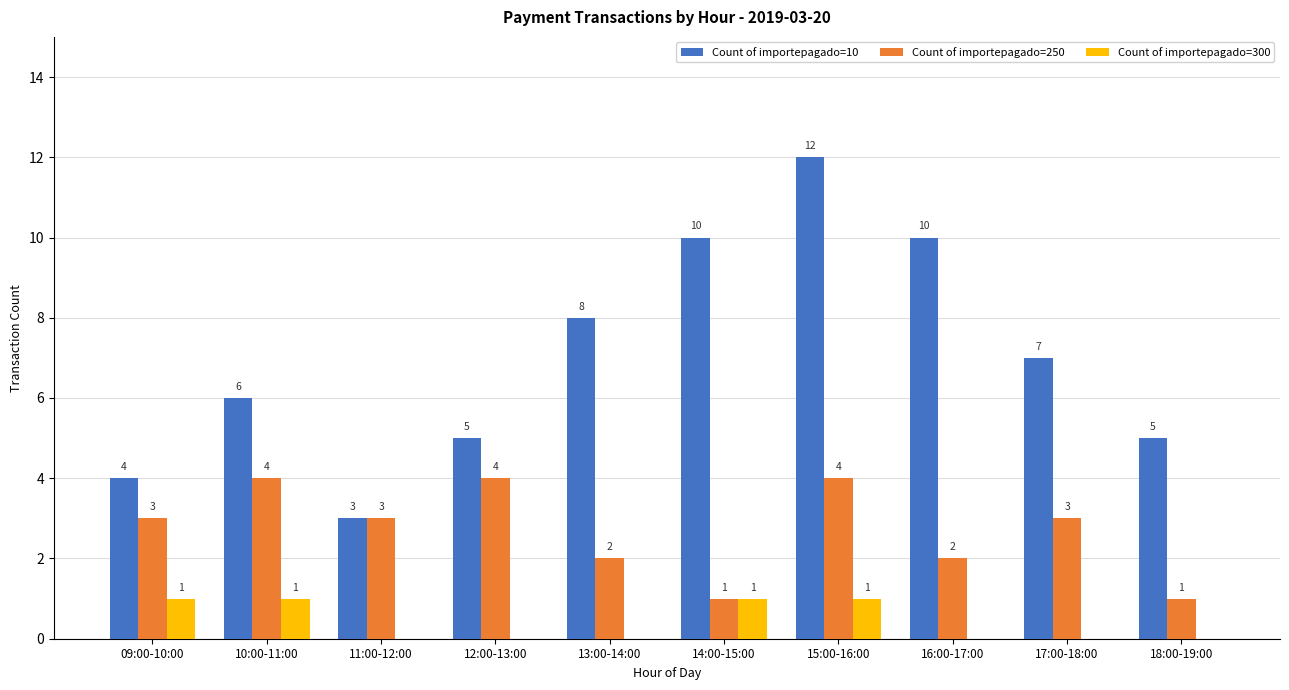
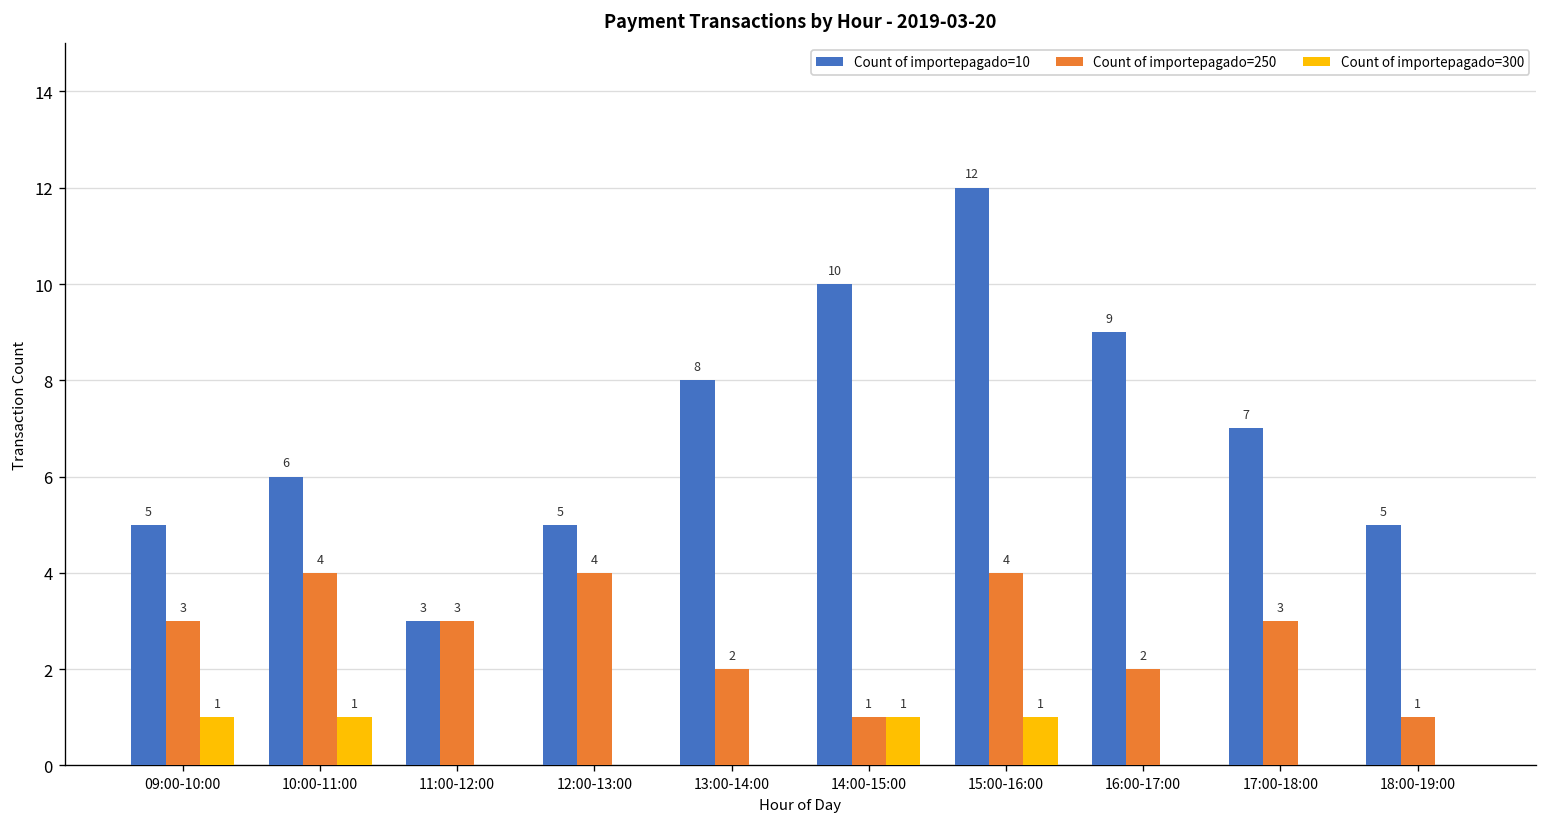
Count of importepagado=10, 09:00-10:00: 4 -> 5
Count of importepagado=10, 16:00-17:00: 10 -> 9
